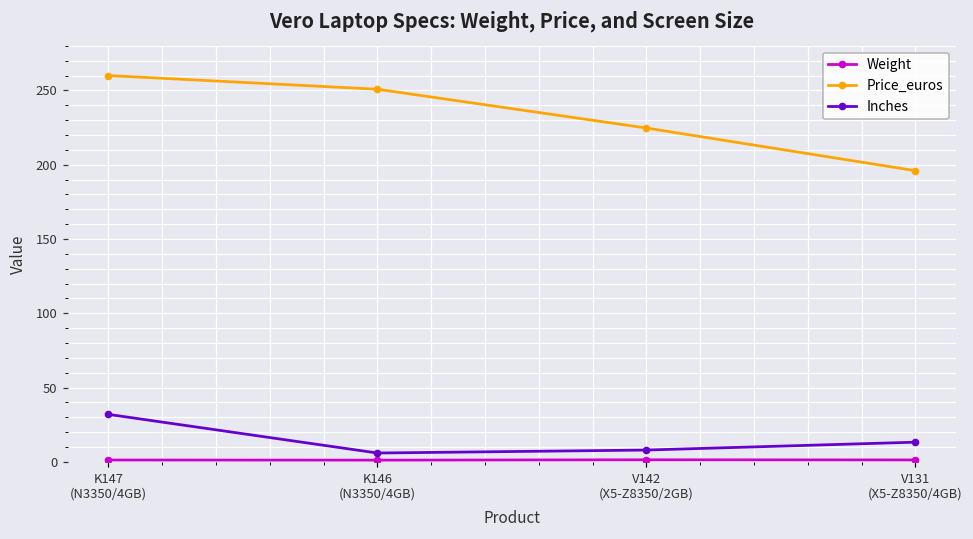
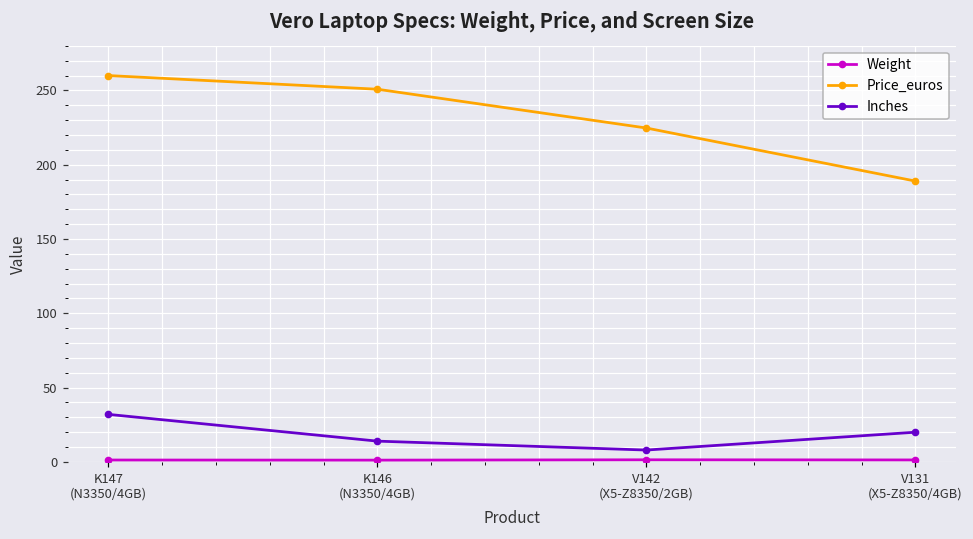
Inches, K146 (N3350/4GB): 6 -> 14
Price_euros, V131 (X5-Z8350/4GB): 196 -> 189
Inches, V131 (X5-Z8350/4GB): 13 -> 20
